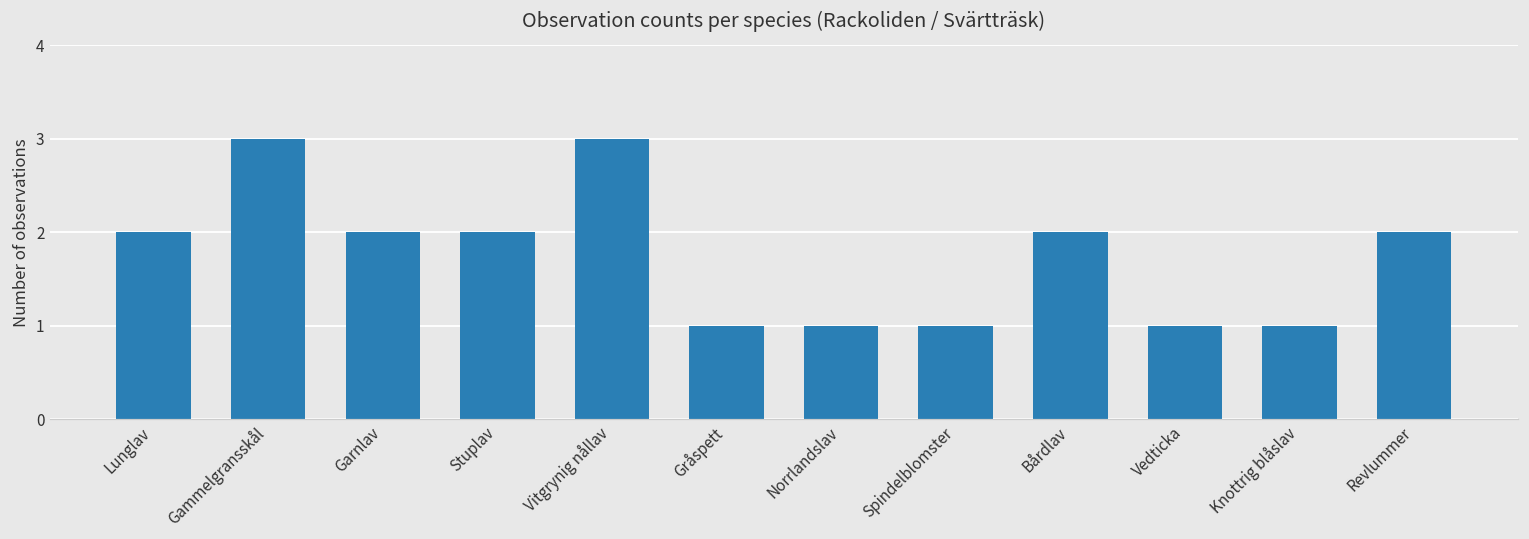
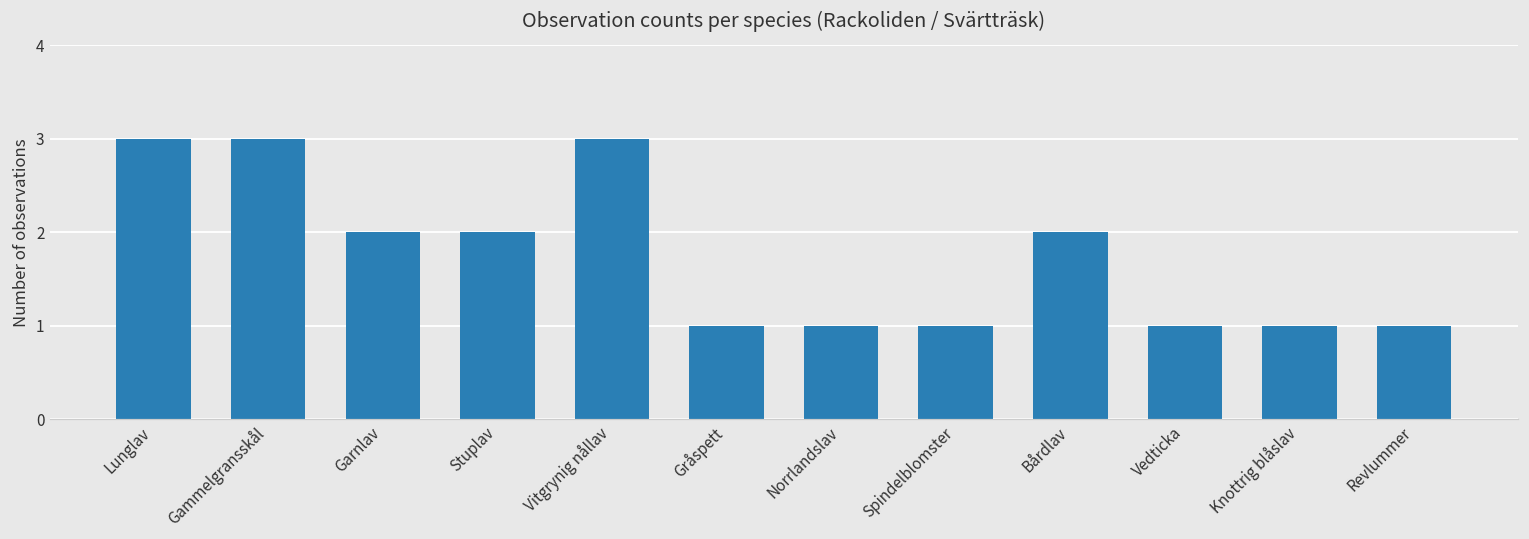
Lunglav: 2 -> 3
Revlummer: 2 -> 1
